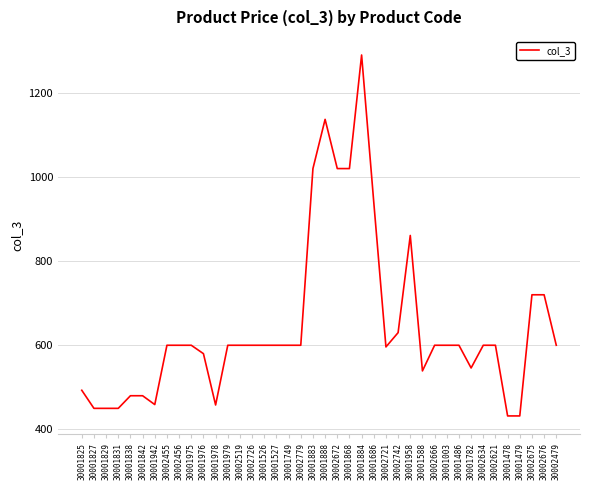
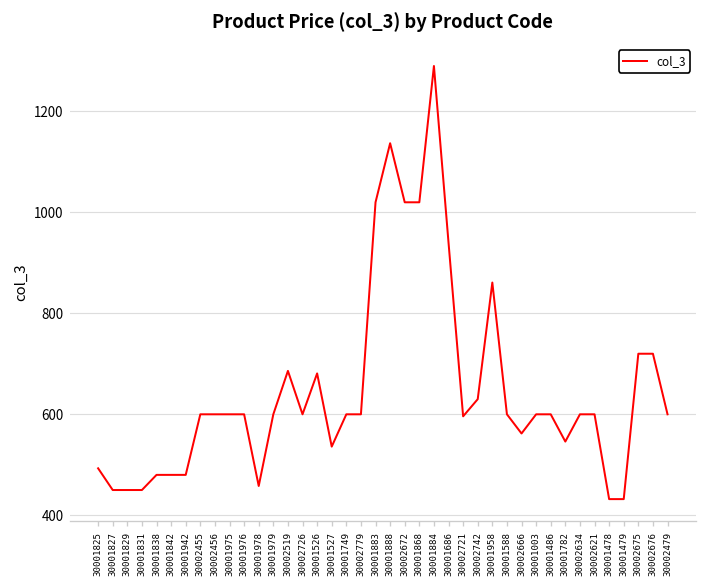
30001942: 460 -> 480
30001976: 580 -> 600
30002519: 600 -> 690
30001526: 600 -> 680
30001527: 600 -> 540
30001588: 540 -> 600
30002666: 600 -> 560
